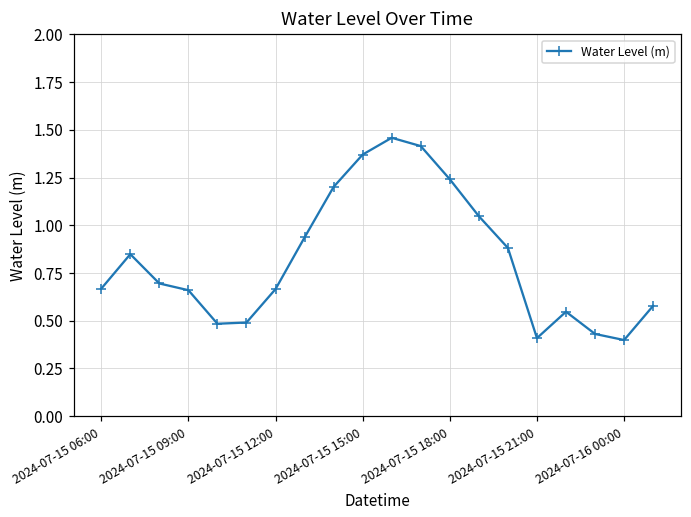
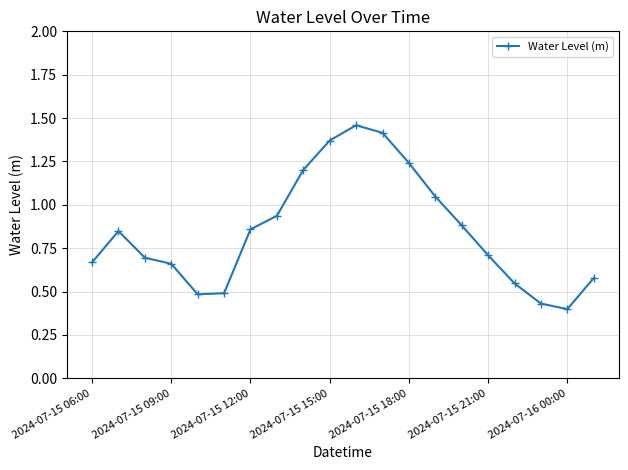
2024-07-15 12:00: 0.67 -> 0.86
2024-07-15 21:00: 0.41 -> 0.71
